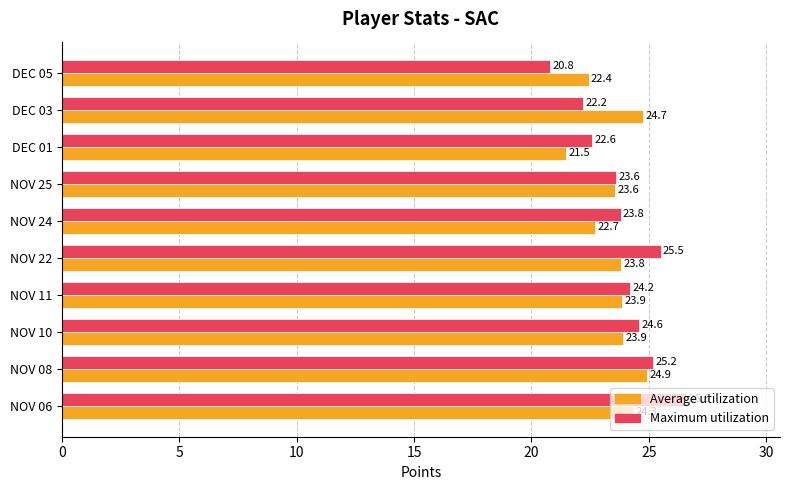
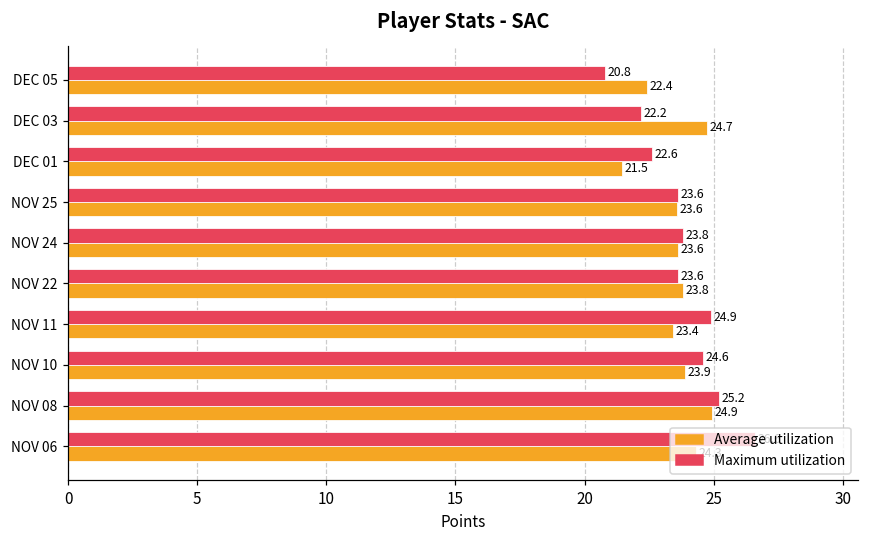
Average utilization, NOV 24: 22.7 -> 23.6
Maximum utilization, NOV 22: 25.5 -> 23.6
Maximum utilization, NOV 11: 24.2 -> 24.9
Average utilization, NOV 11: 23.9 -> 23.4
